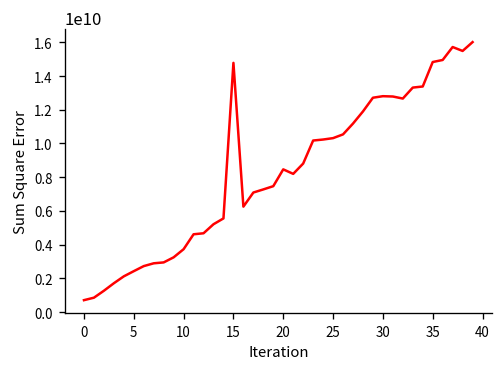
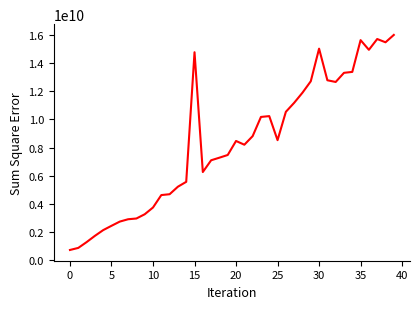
25: 10300000000 -> 8500000000
30: 12800000000 -> 15000000000
35: 14800000000 -> 15600000000
